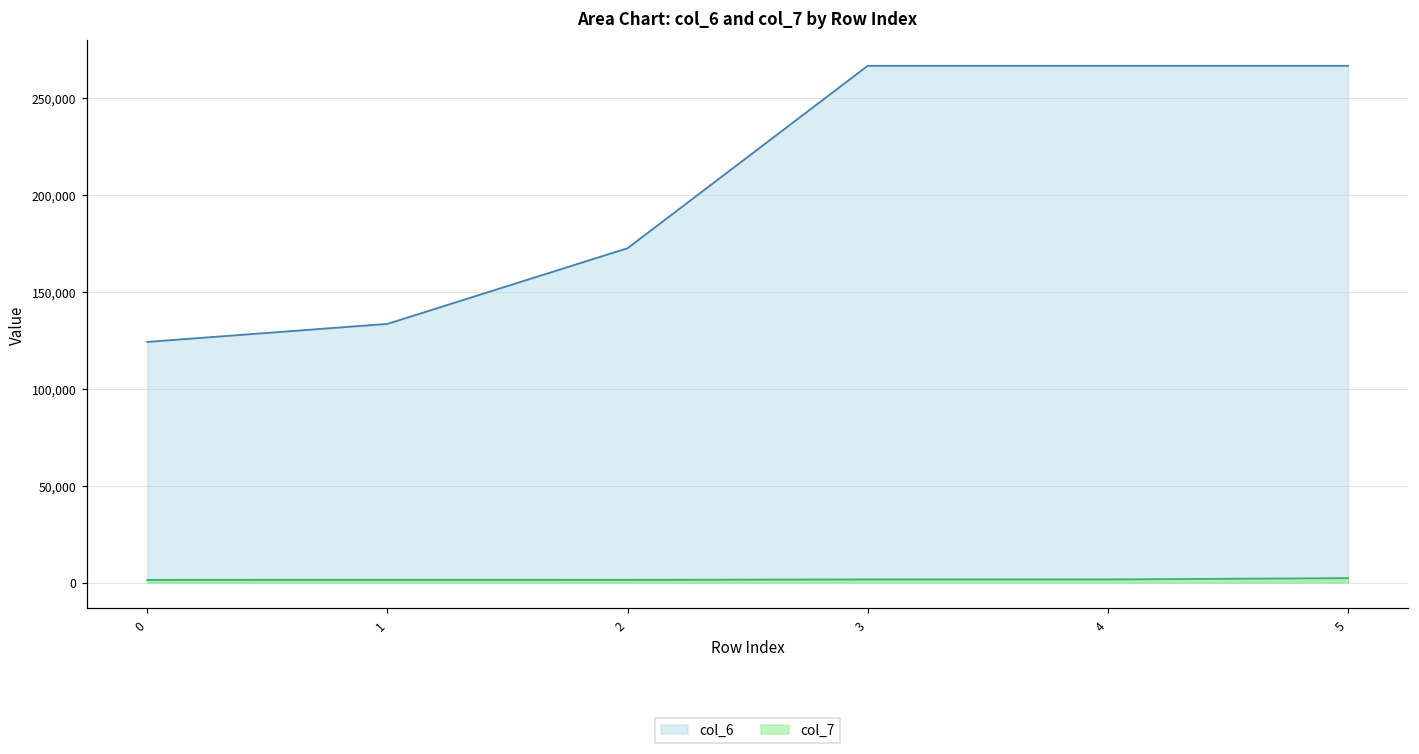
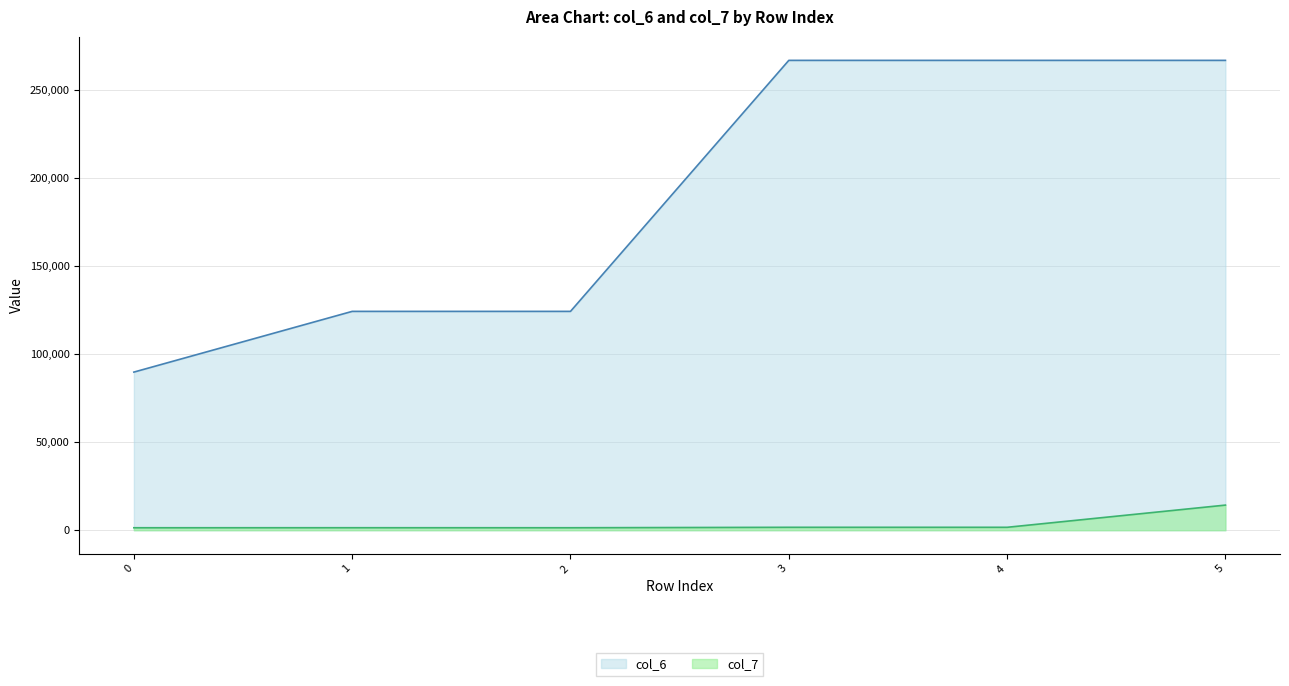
col_6, 0: 124,000 -> 90,000
col_6, 1: 133,000 -> 124,000
col_6, 2: 173,000 -> 124,000
col_7, 5: 2,000 -> 14,000
